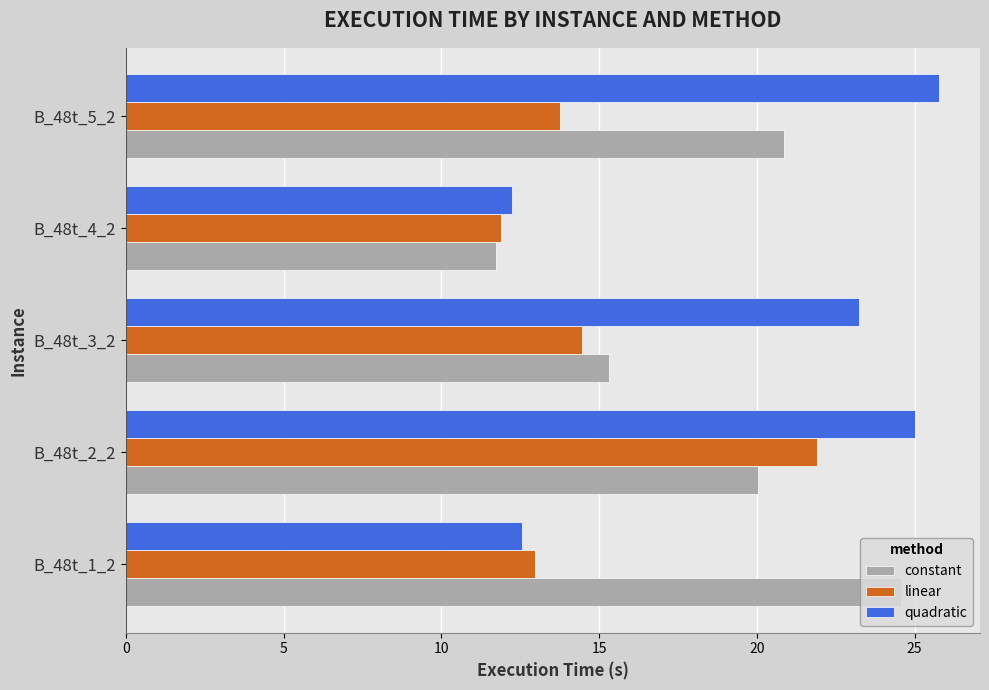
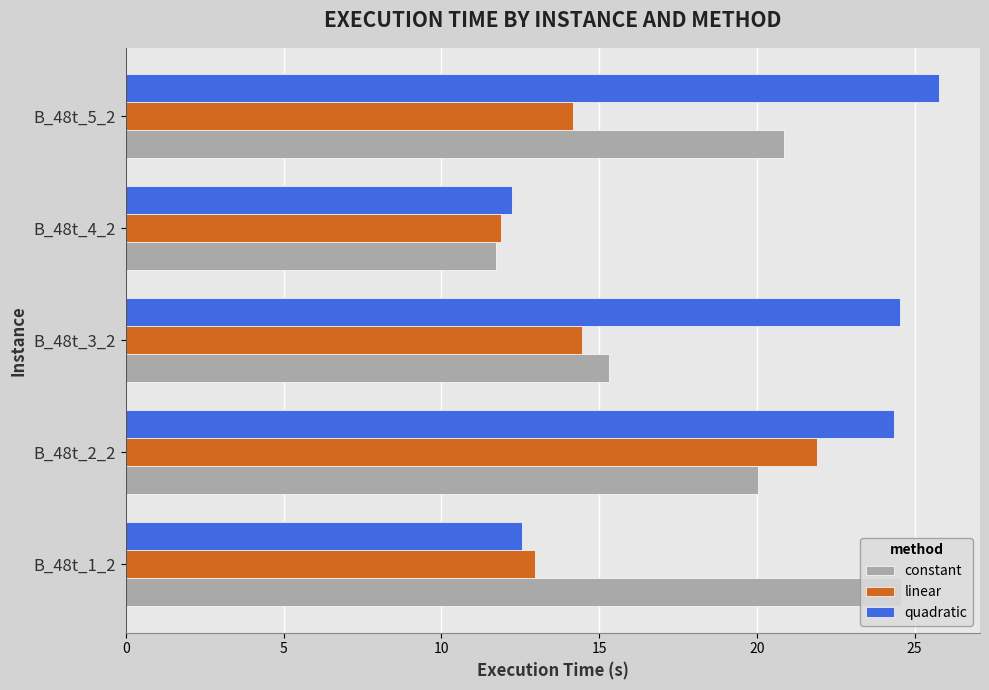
linear, B_48t_5_2: 13.8 -> 14.2
quadratic, B_48t_3_2: 23.3 -> 24.5
quadratic, B_48t_2_2: 25.0 -> 24.3
